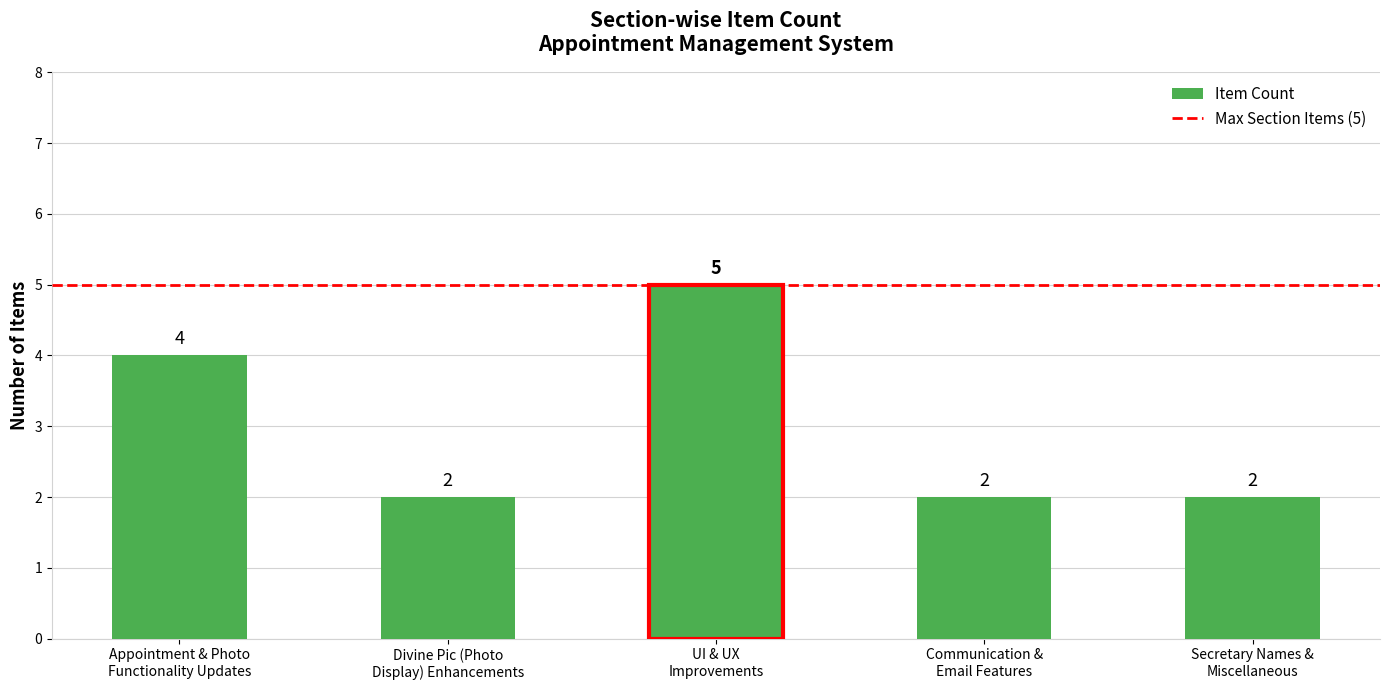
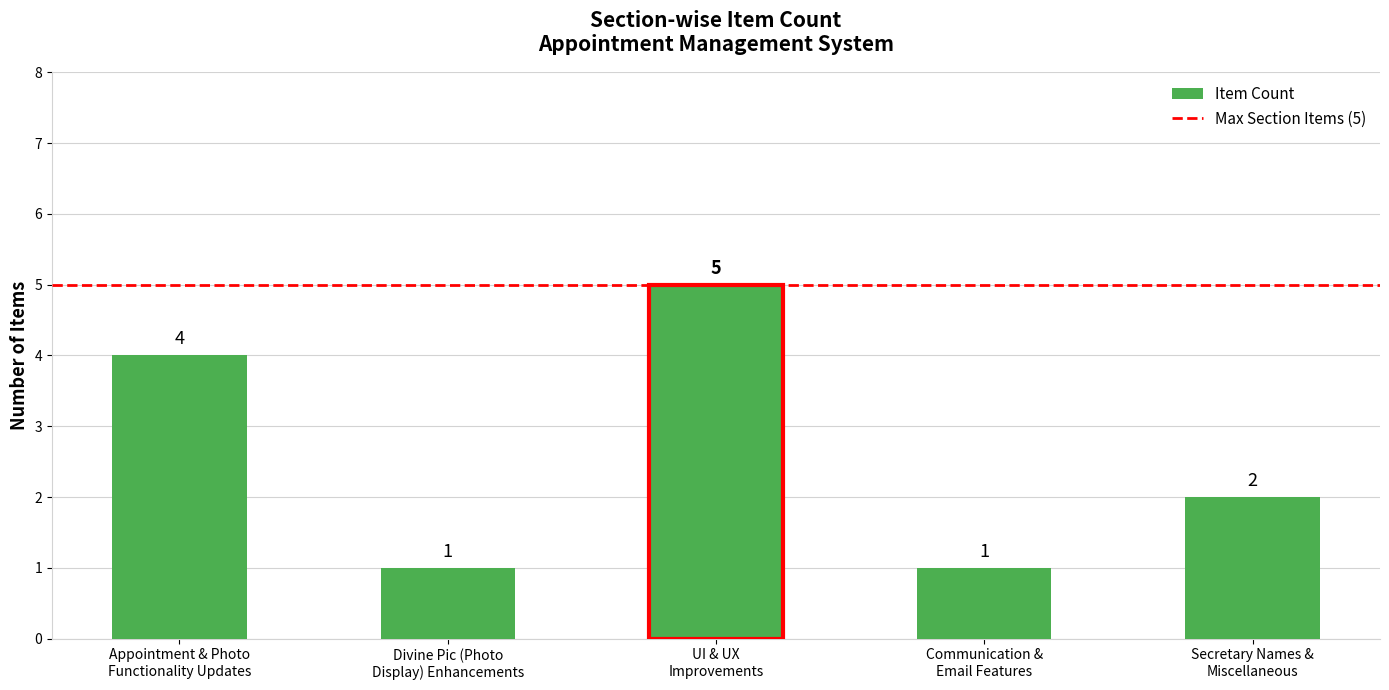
Divine Pic (Photo Display) Enhancements: 2 -> 1
Communication & Email Features: 2 -> 1
